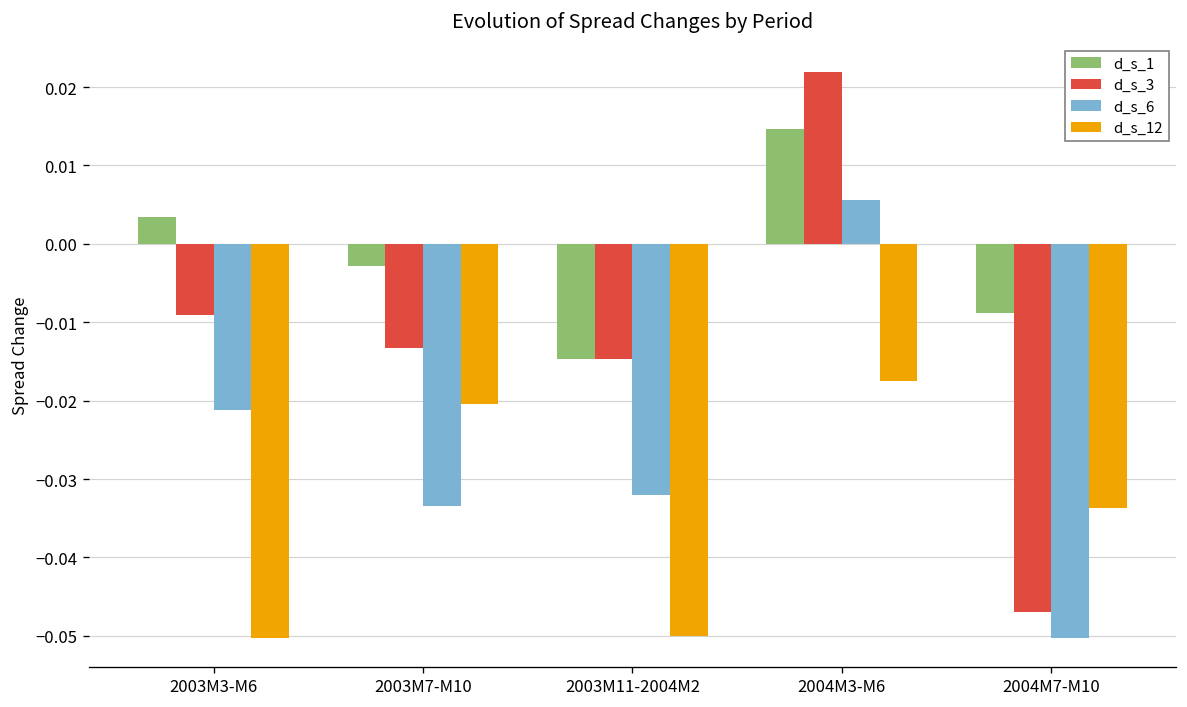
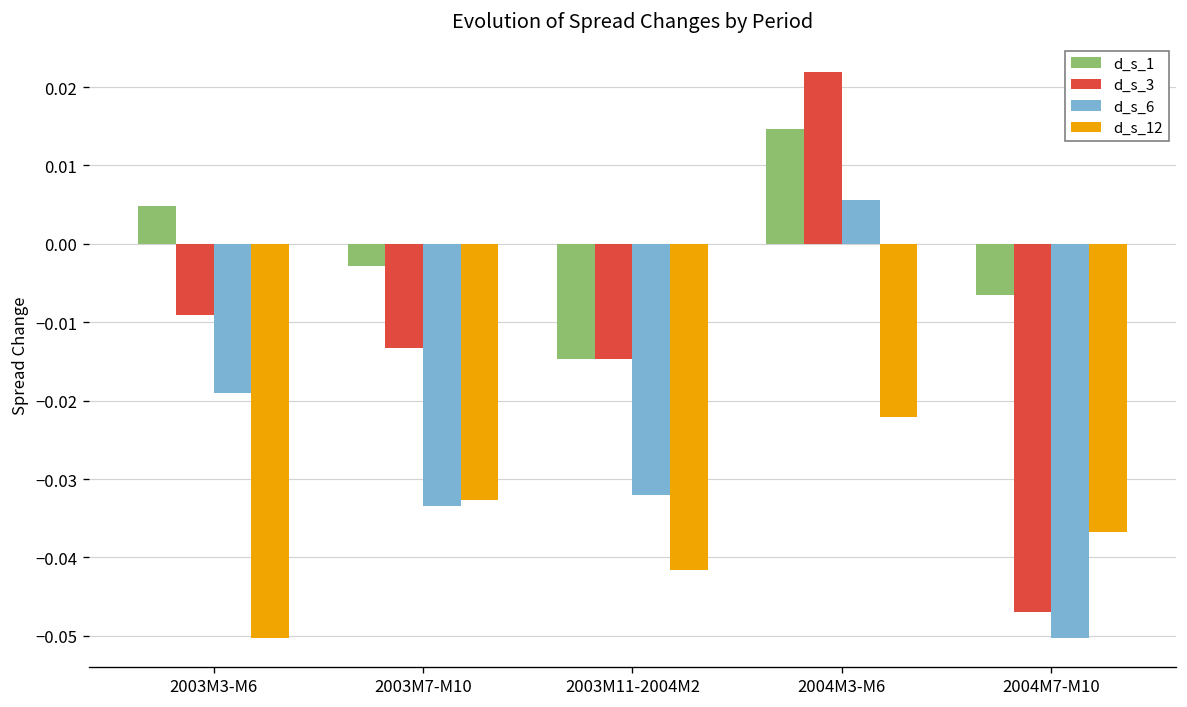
d_s_1, 2003M3-M6: 0.003 -> 0.005
d_s_6, 2003M3-M6: -0.021 -> -0.019
d_s_12, 2003M7-M10: -0.020 -> -0.033
d_s_12, 2003M11-2004M2: -0.050 -> -0.042
d_s_12, 2004M3-M6: -0.018 -> -0.022
d_s_1, 2004M7-M10: -0.009 -> -0.007
d_s_12, 2004M7-M10: -0.034 -> -0.037
